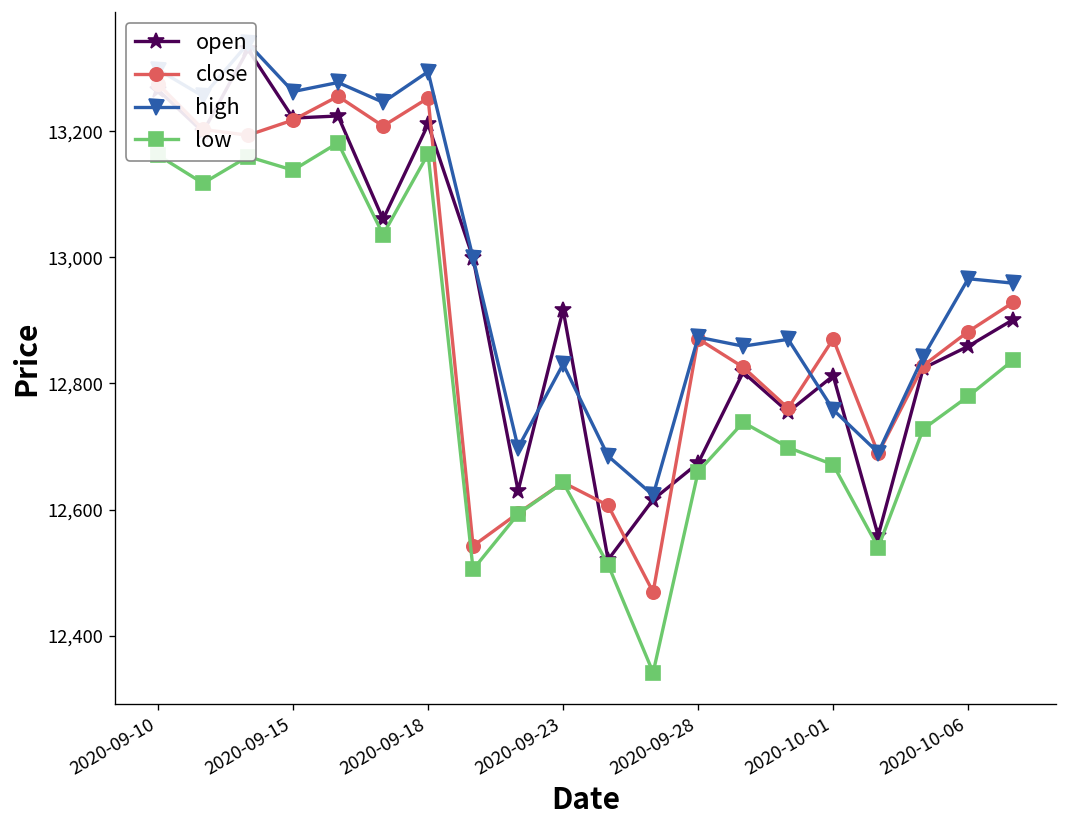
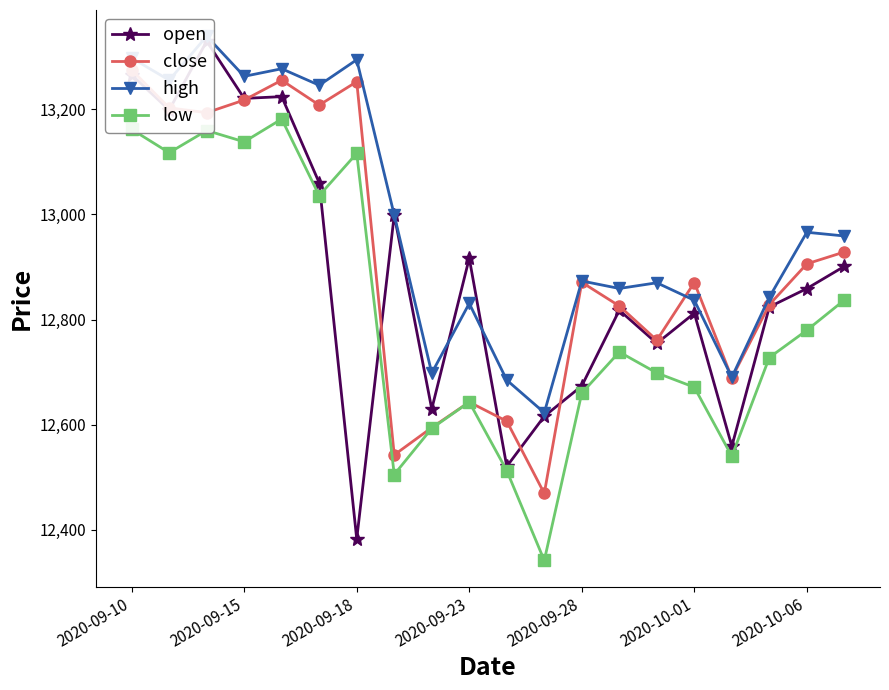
open, 2020-09-18: 13,210 -> 12,380
low, 2020-09-18: 13,160 -> 13,120
high, 2020-10-01: 12,760 -> 12,840
close, 2020-10-06: 12,880 -> 12,910
